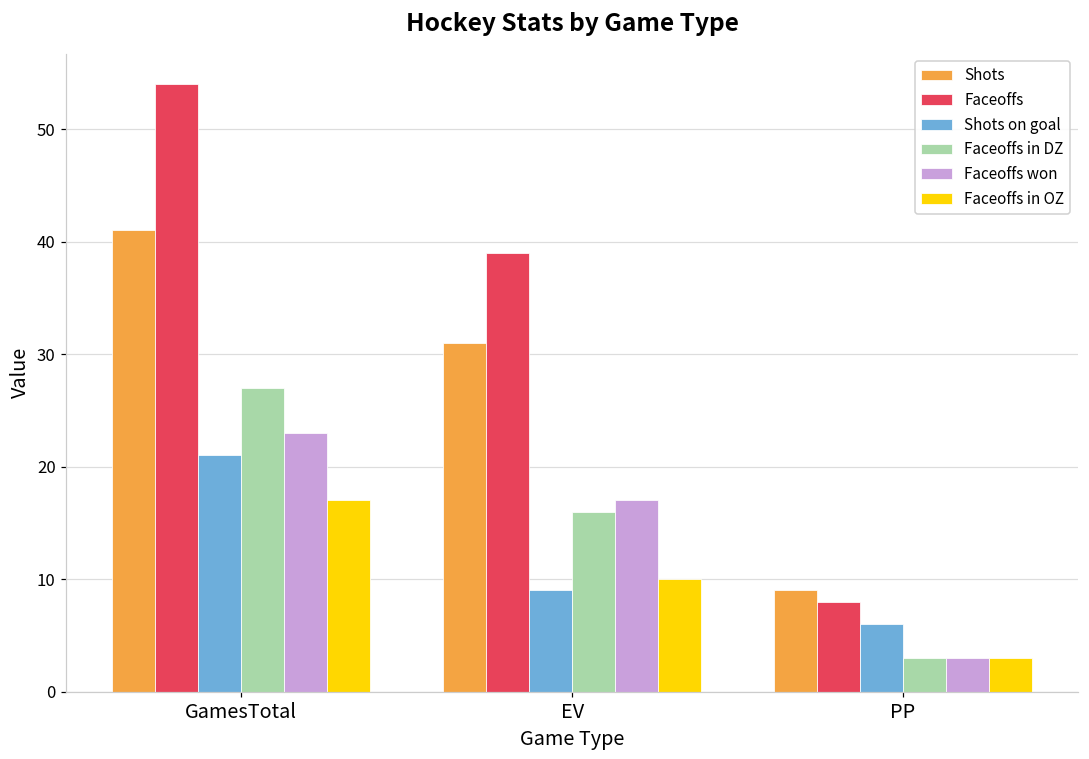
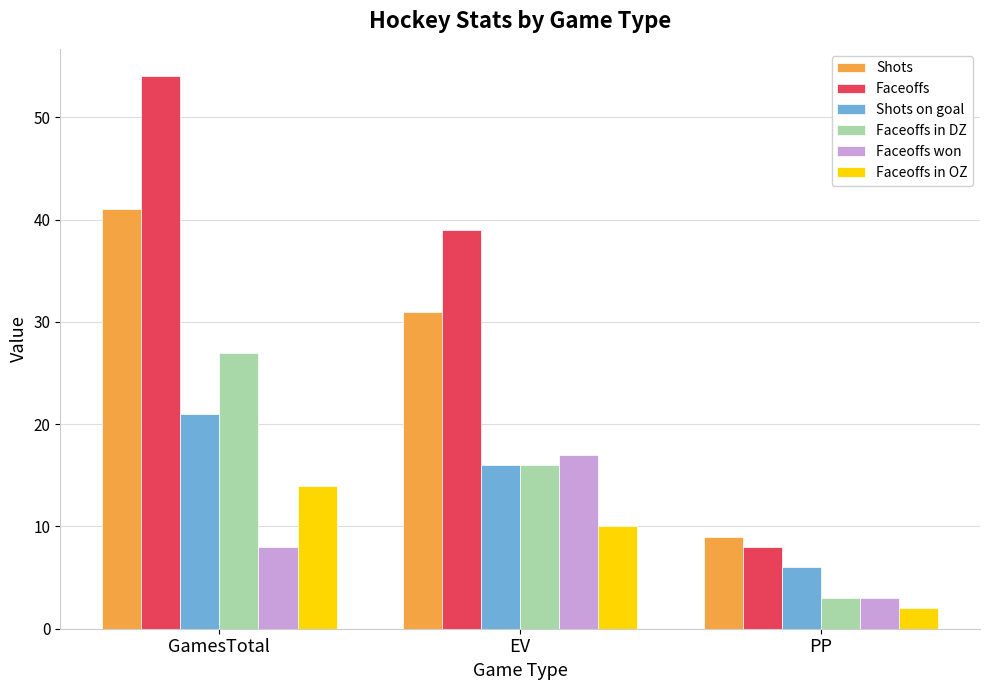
Faceoffs won, GamesTotal: 23 -> 8
Faceoffs in OZ, GamesTotal: 17 -> 14
Shots on goal, EV: 9 -> 16
Faceoffs in OZ, PP: 3 -> 2
